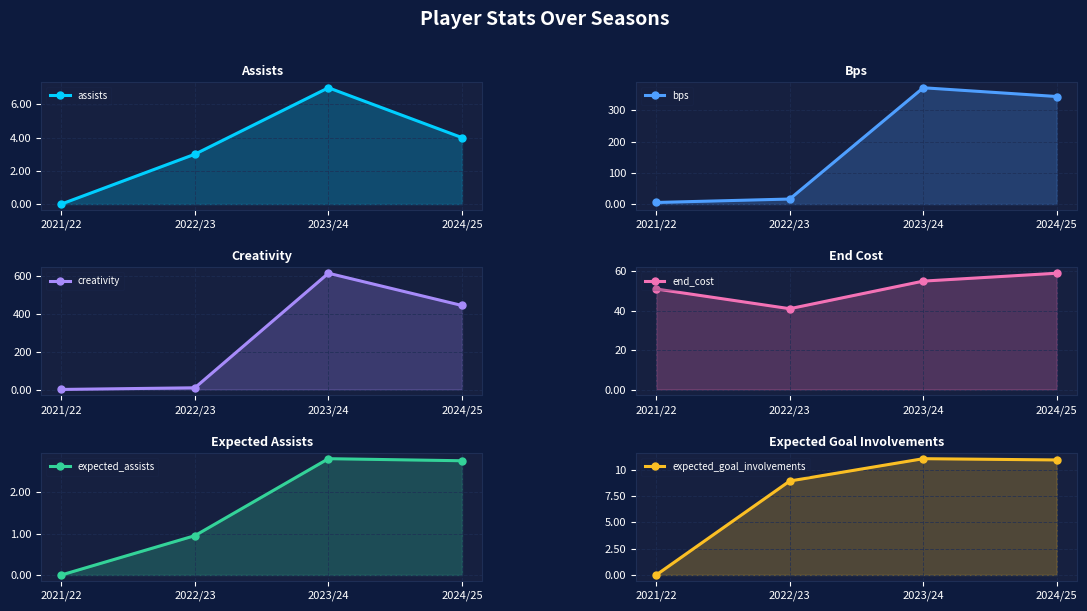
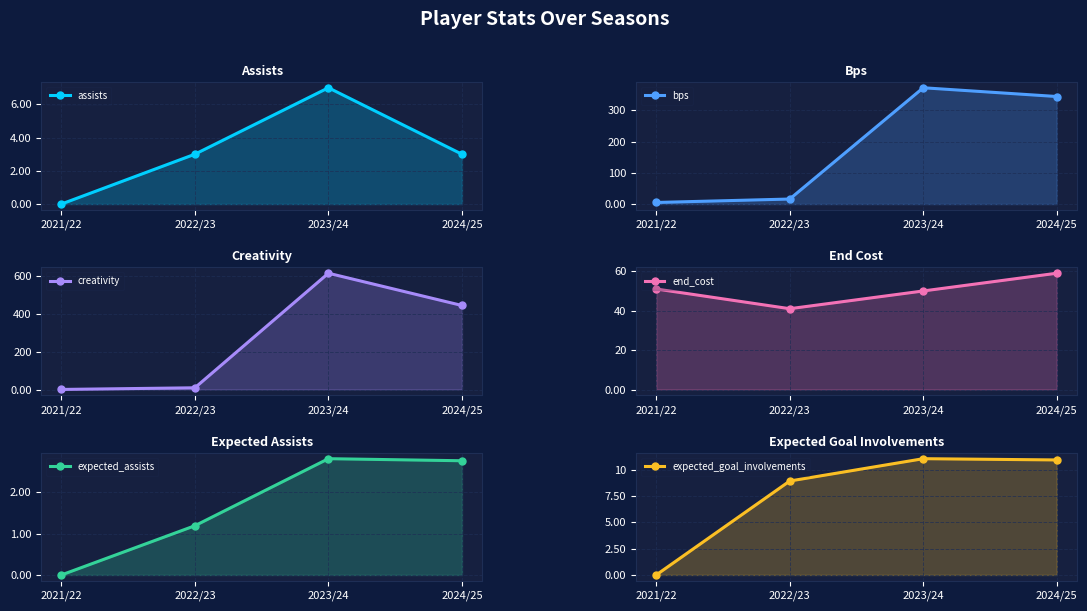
Assists, 2024/25: 4 -> 3
End Cost, 2023/24: 55 -> 50
Expected Assists, 2022/23: 1.0 -> 1.2
